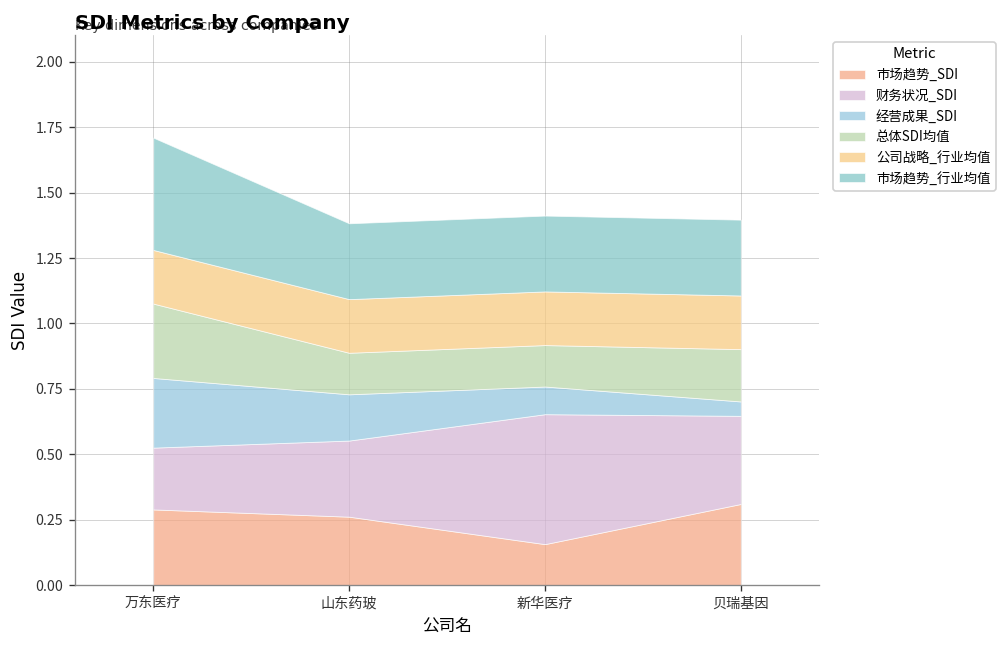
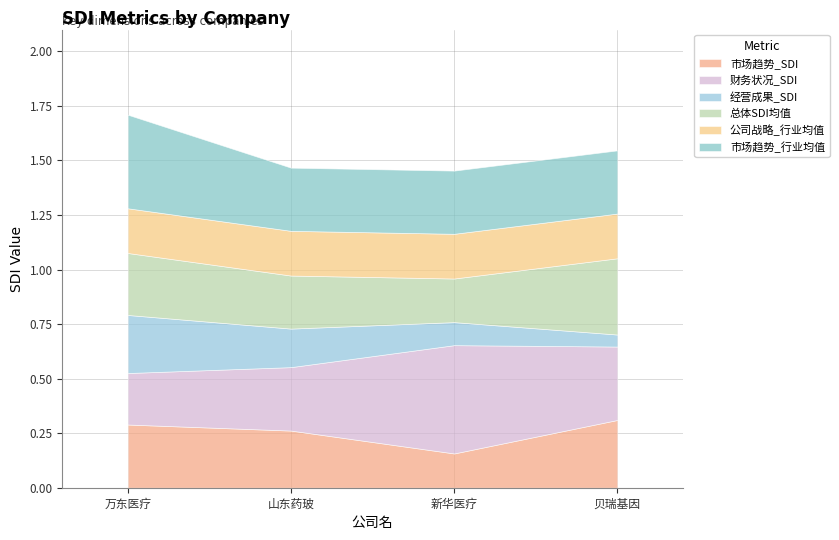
总体SDI均值, 山东药玻: 0.16 -> 0.24
总体SDI均值, 新华医疗: 0.16 -> 0.20
总体SDI均值, 贝瑞基因: 0.20 -> 0.35
